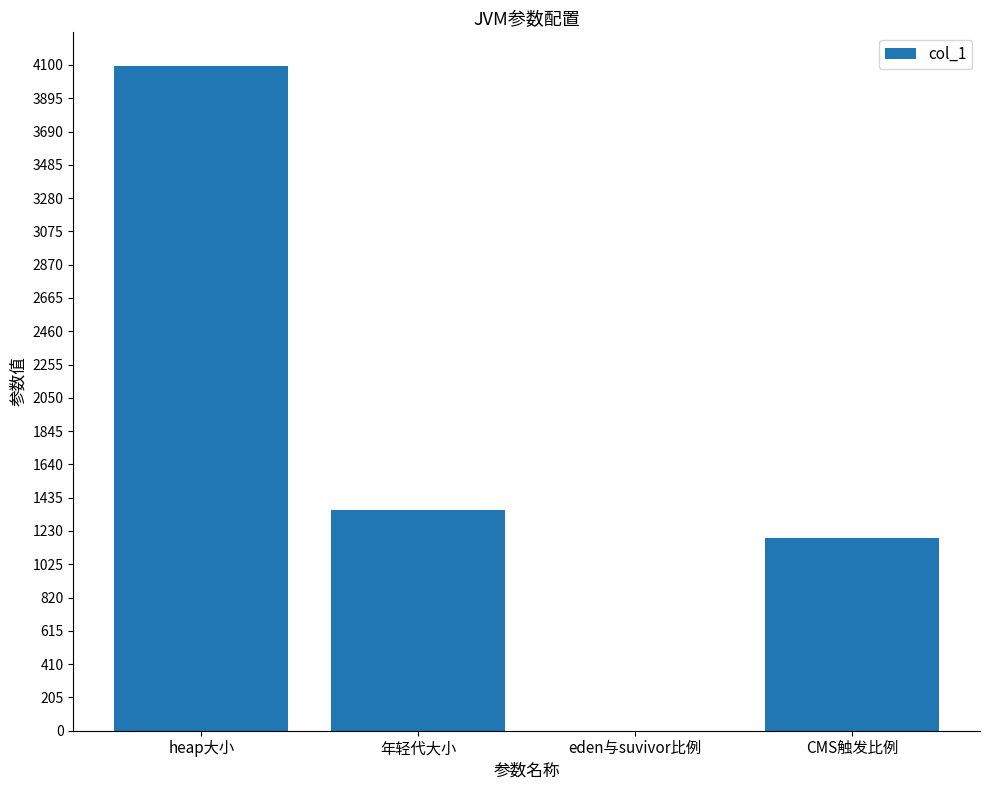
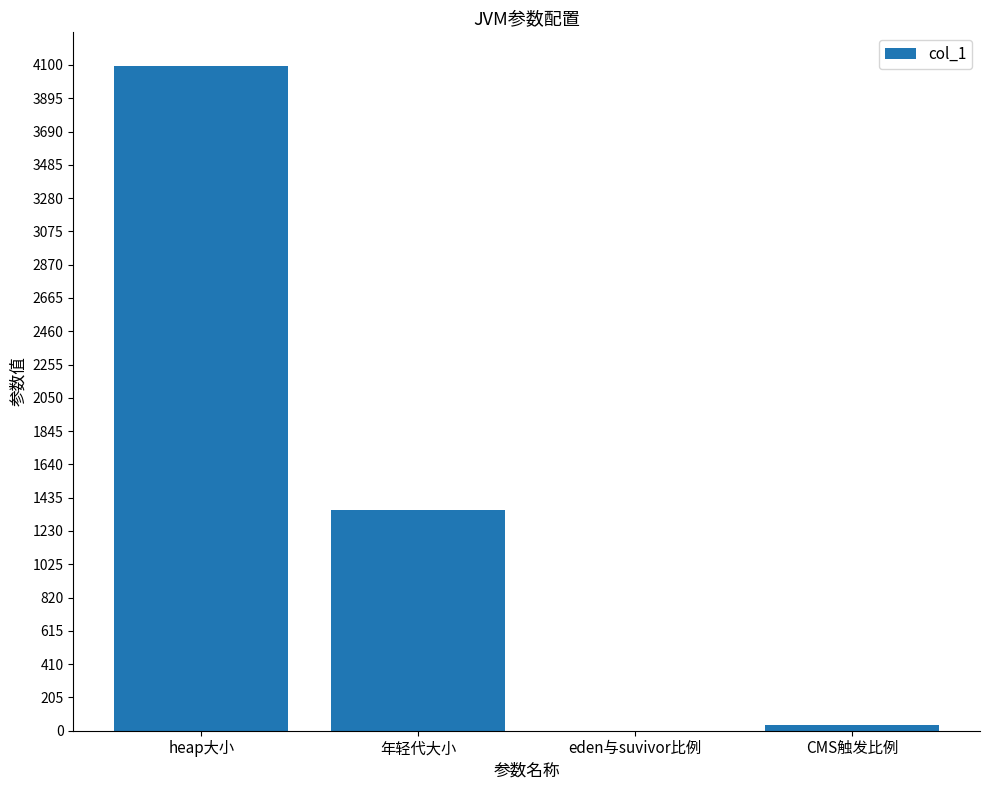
CMS触发比例: 1190 -> 30
